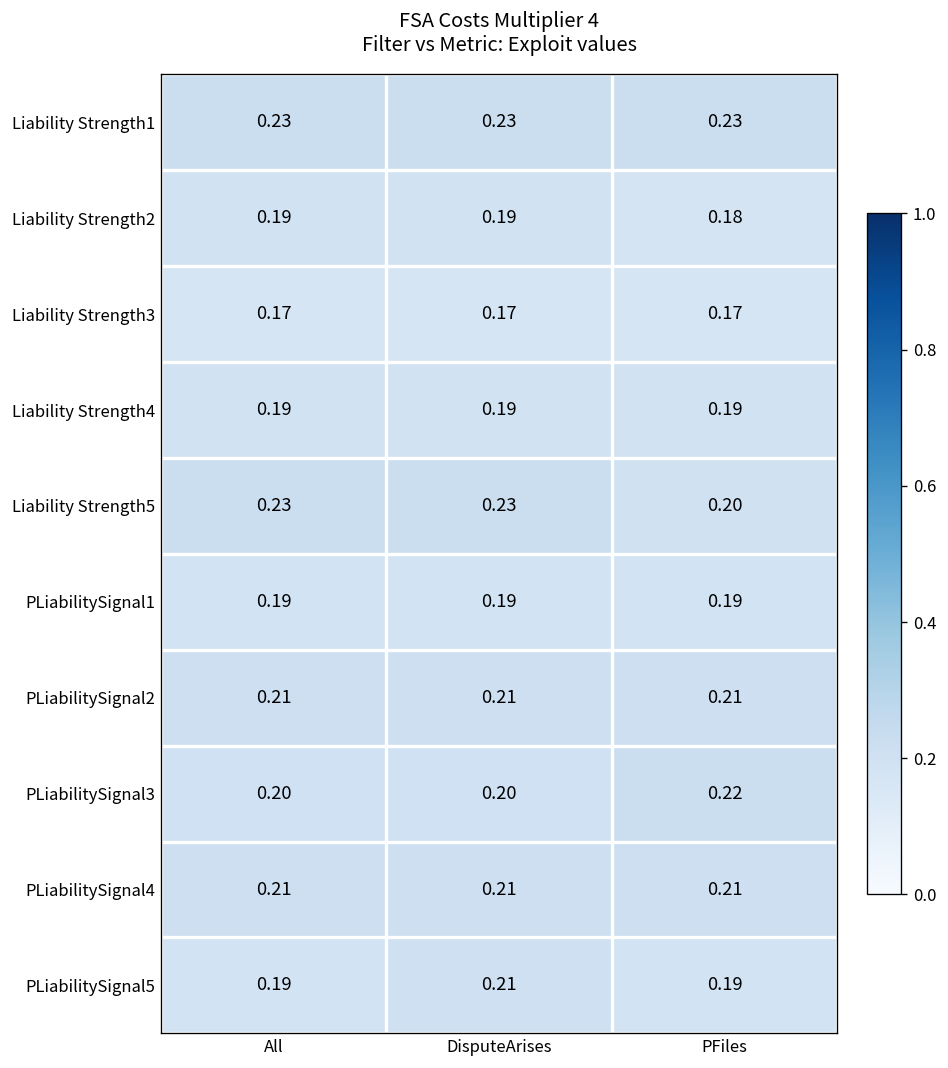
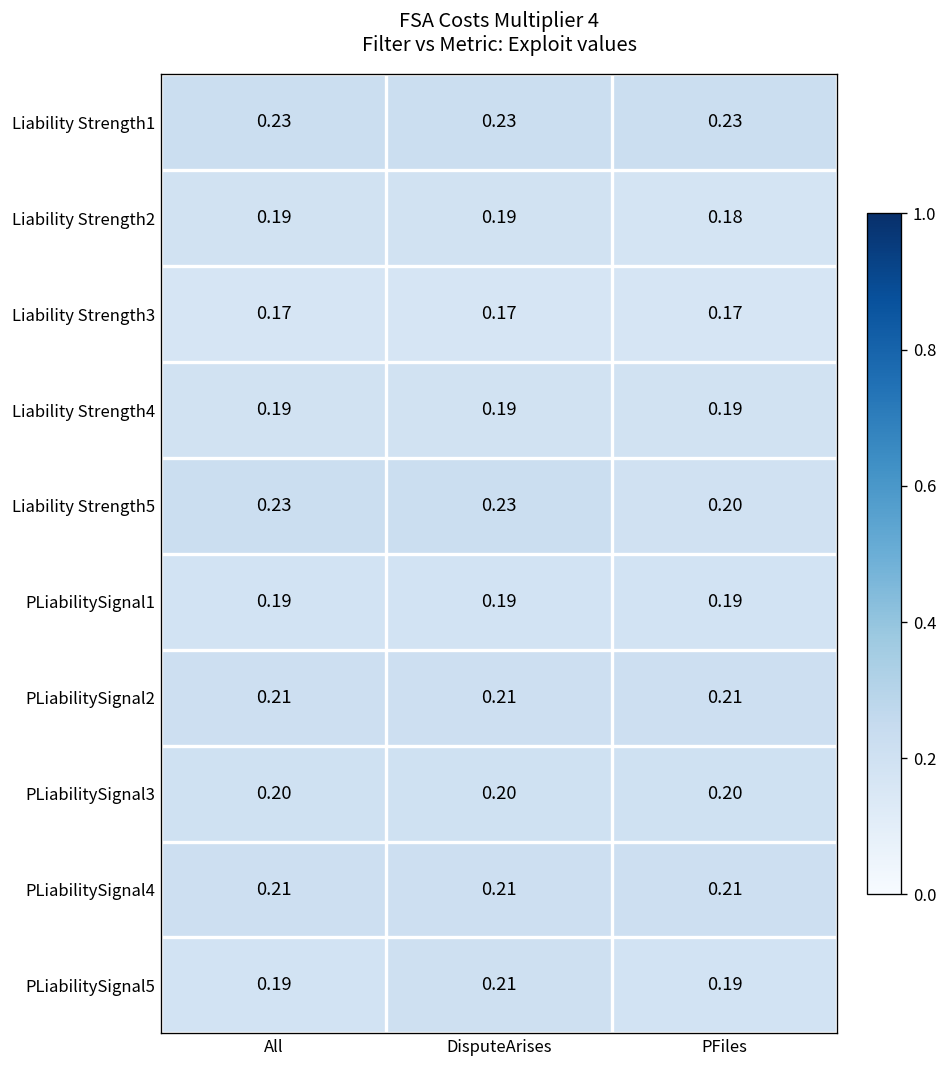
PLiabilitySignal3, PFiles: 0.22 -> 0.20
